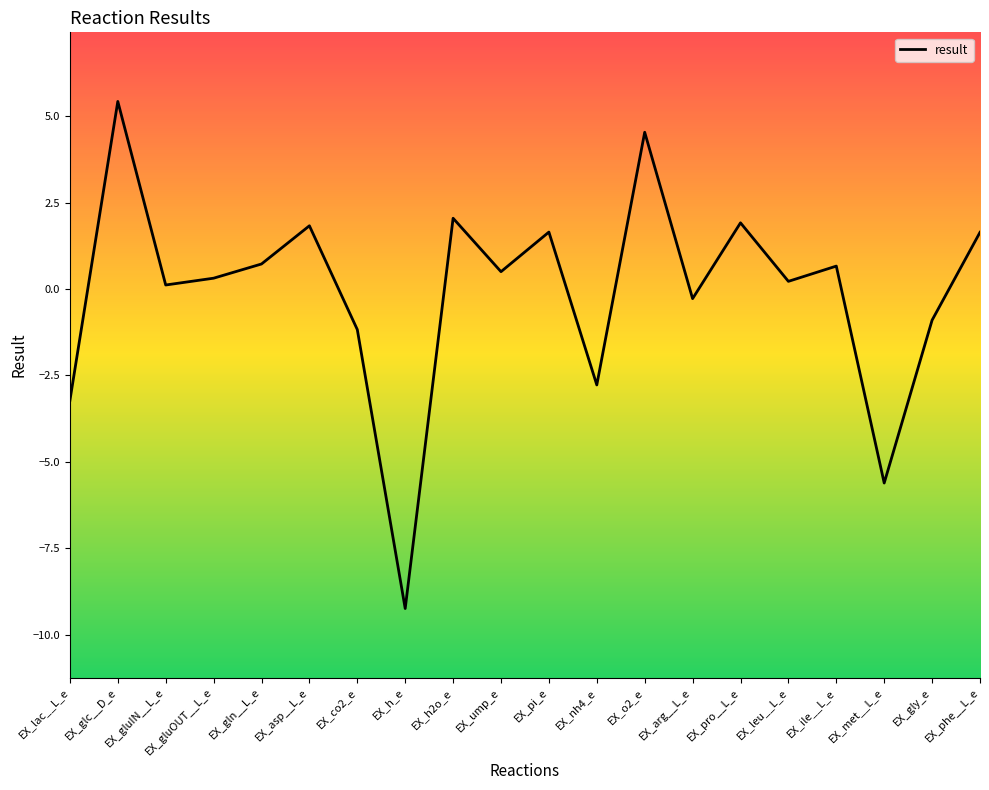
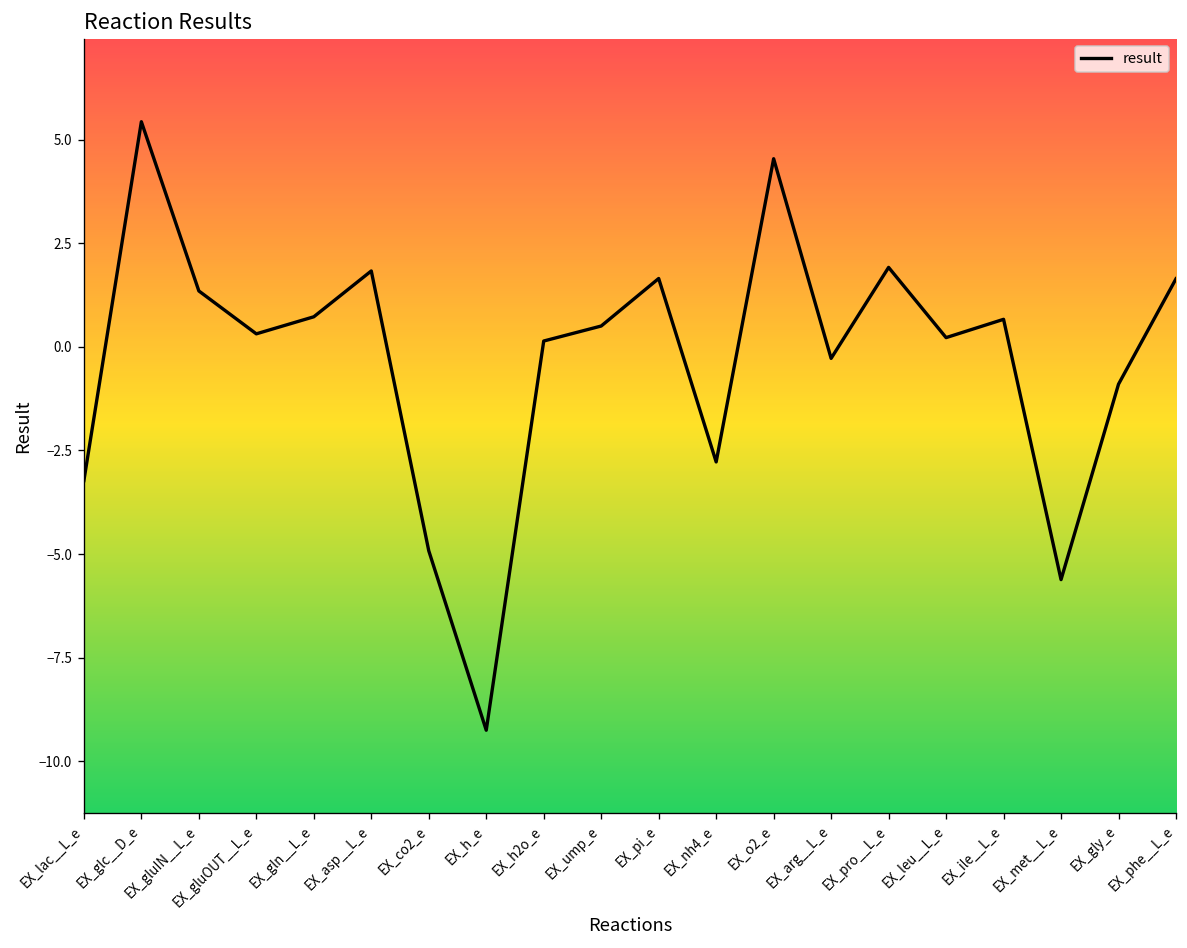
EX_gluIN__L_e: 0.1 -> 1.3
EX_co2_e: -1.2 -> -4.9
EX_h2o_e: 2.0 -> 0.1
